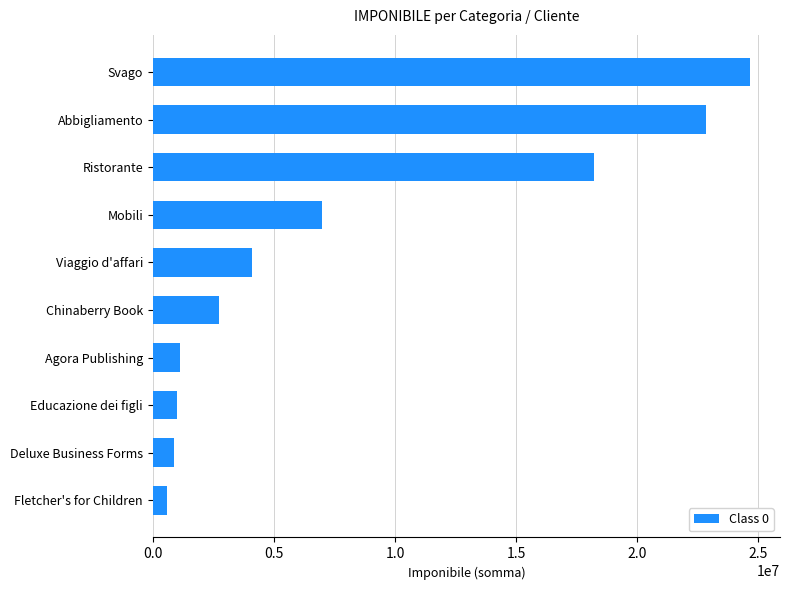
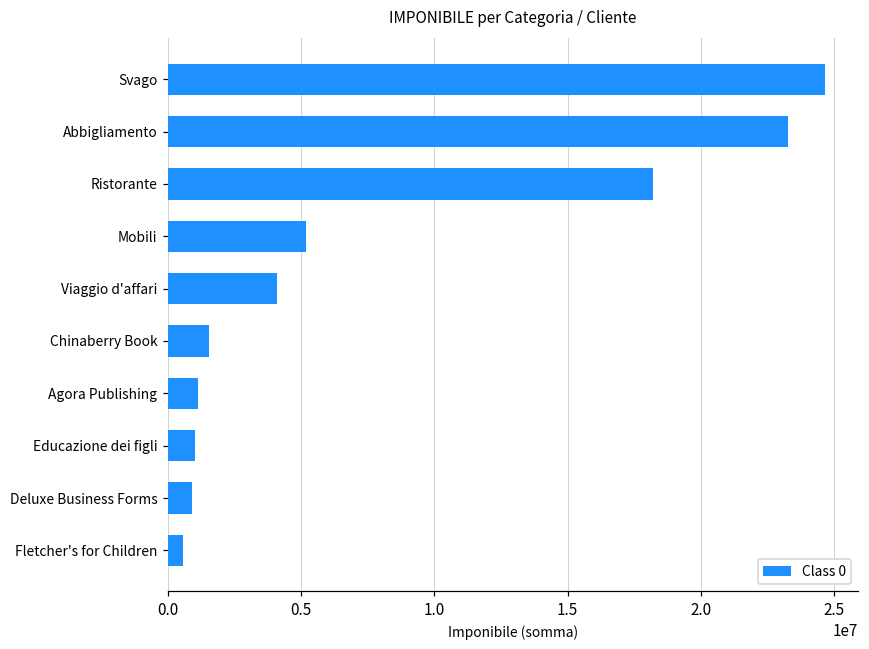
Abbigliamento: 22800000 -> 23300000
Mobili: 7000000 -> 5200000
Chinaberry Book: 2700000 -> 1500000
